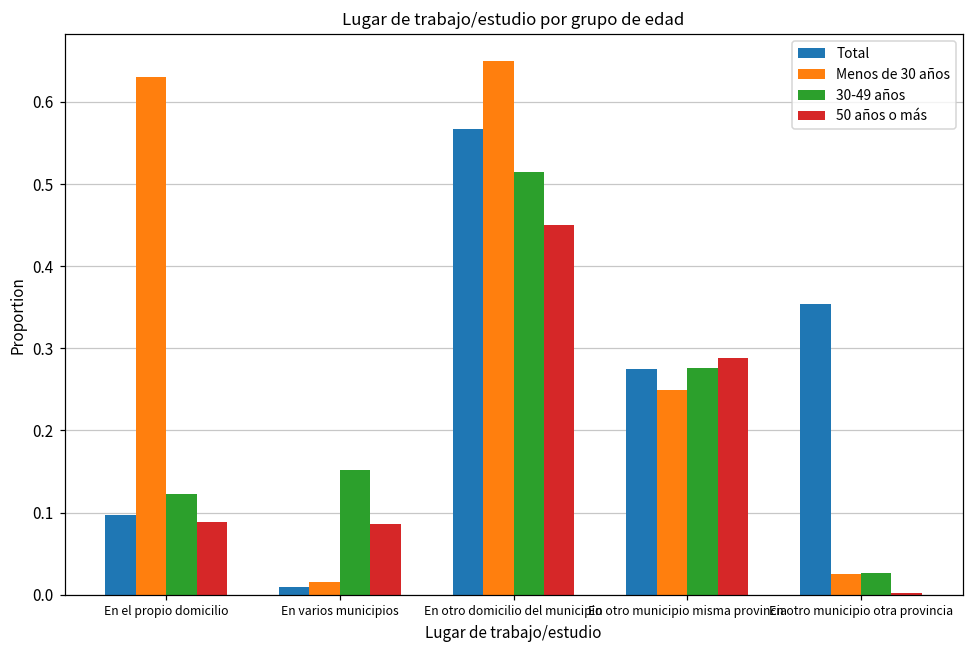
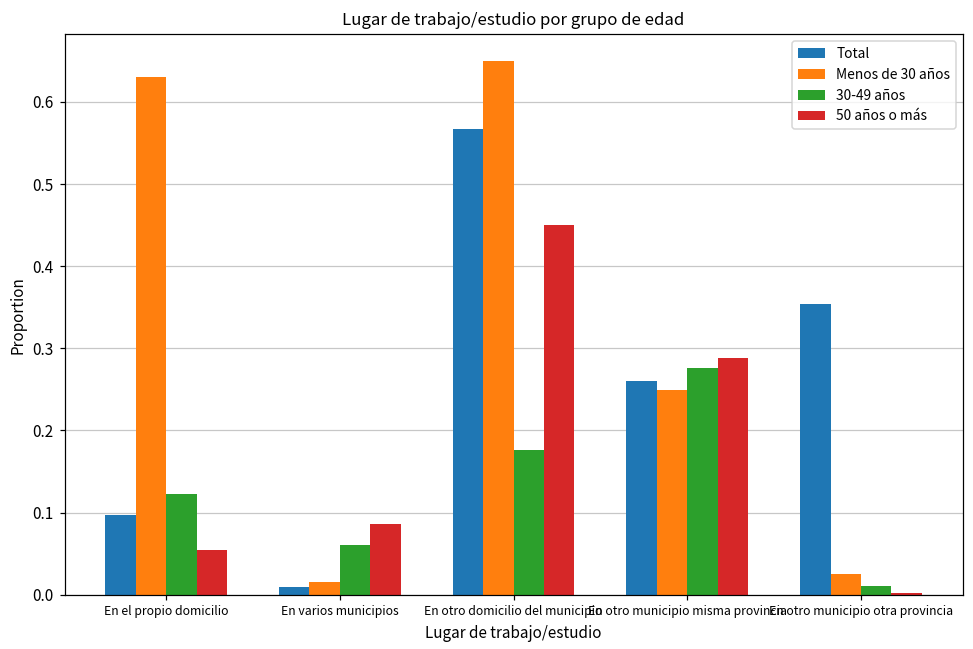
50 años o más, En el propio domicilio: 0.09 -> 0.05
30-49 años, En varios municipios: 0.15 -> 0.06
30-49 años, En otro domicilio del municipio: 0.51 -> 0.18
Total, En otro municipio misma provincia: 0.28 -> 0.26
30-49 años, En otro municipio otra provincia: 0.03 -> 0.01
